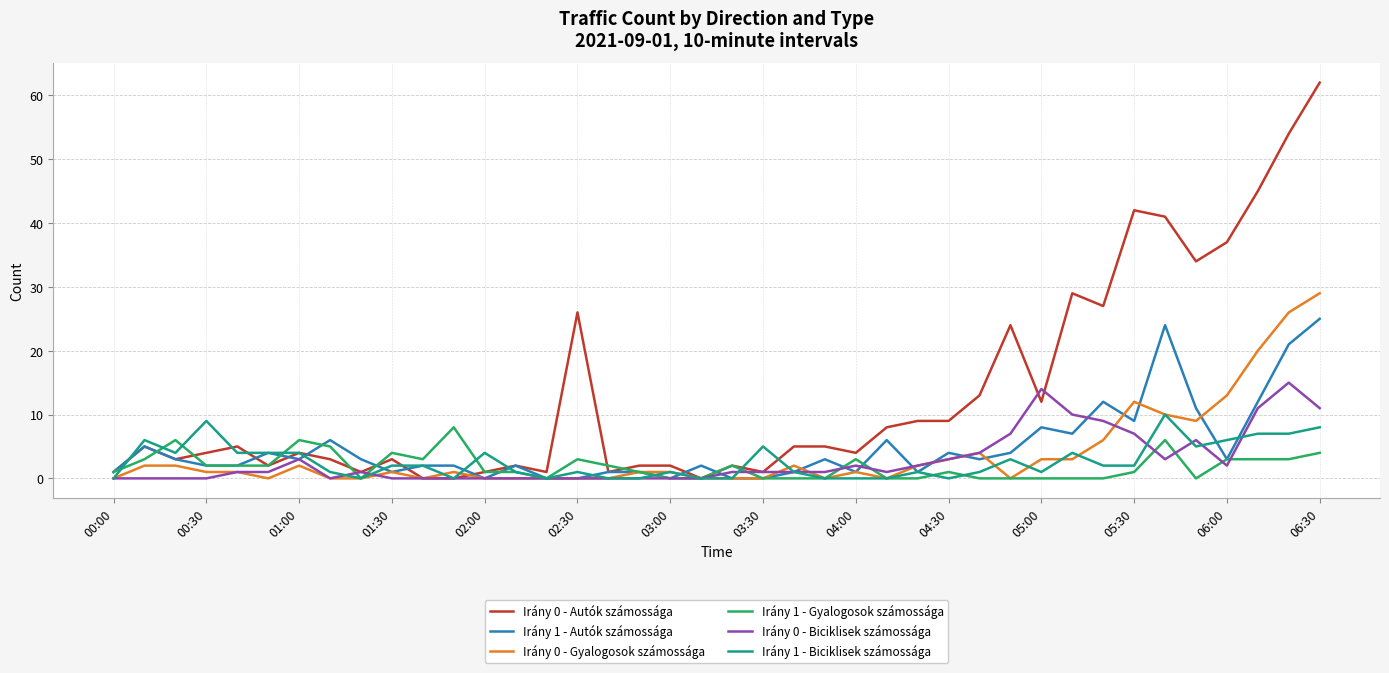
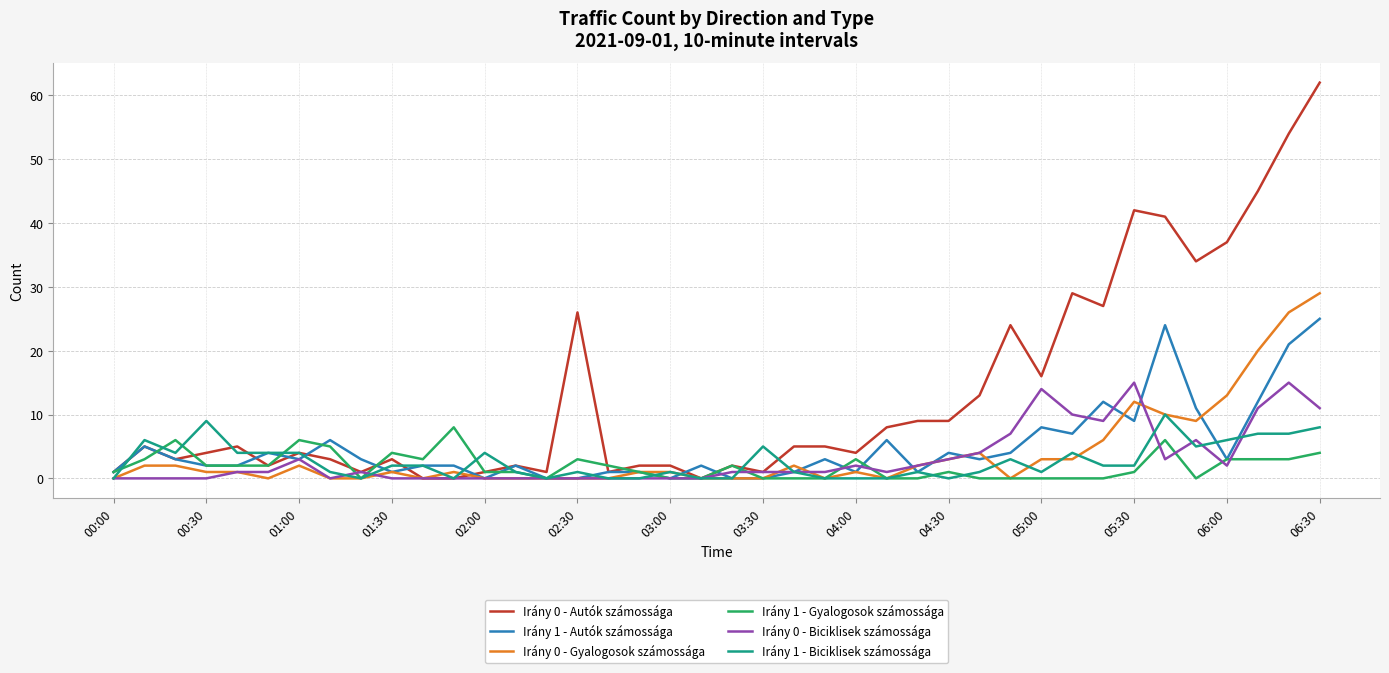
Irány 0 - Autók számossága, 05:00: 12 -> 16
Irány 0 - Biciklisek számossága, 05:30: 7 -> 15
